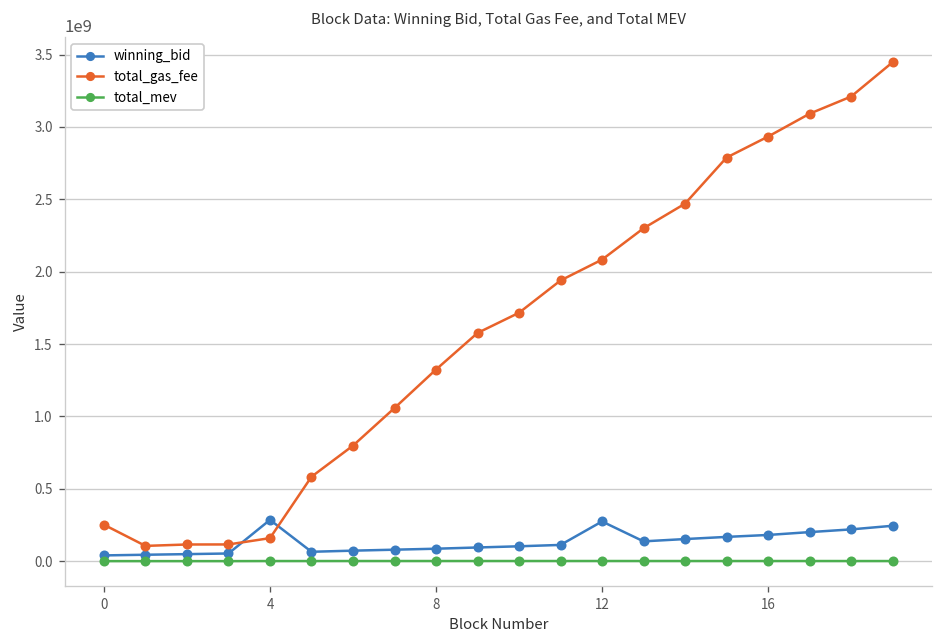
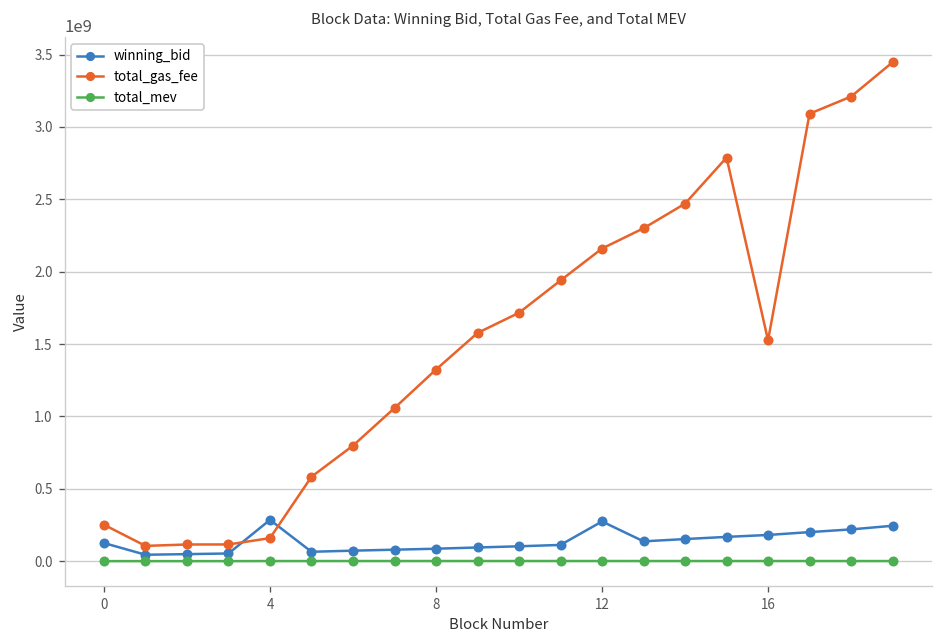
winning_bid, 0: 40000000 -> 120000000
total_gas_fee, 12: 2080000000 -> 2160000000
total_gas_fee, 16: 2930000000 -> 1530000000
